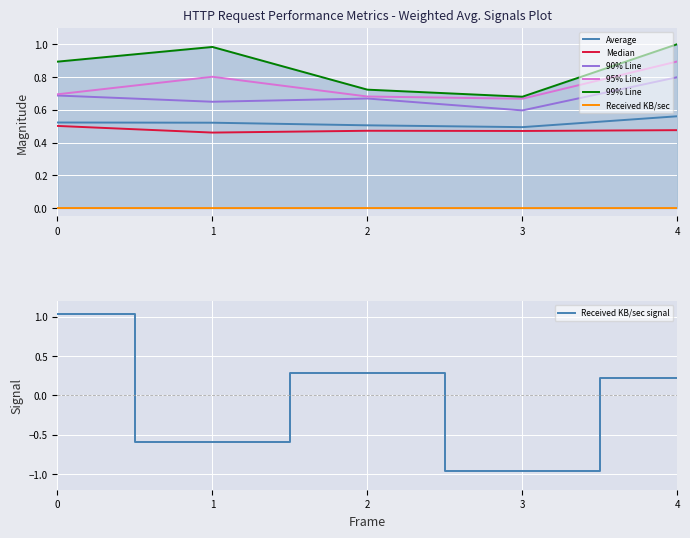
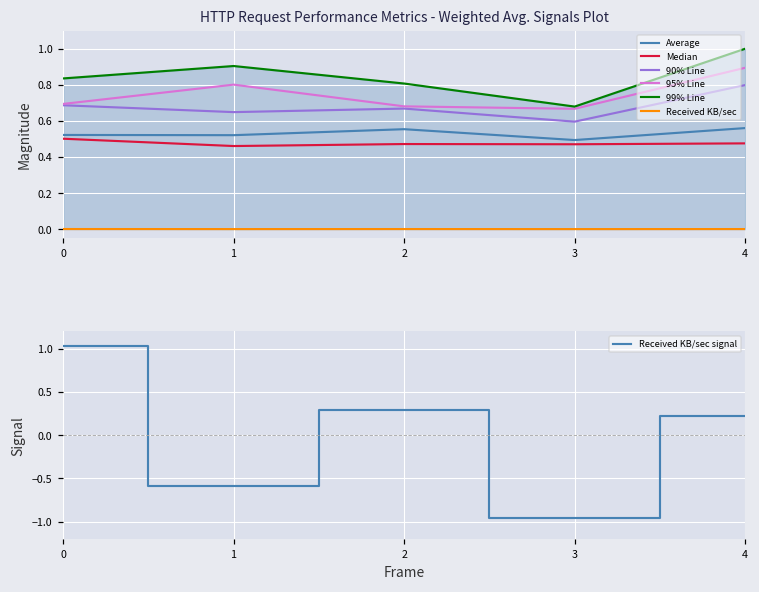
HTTP Request Performance Metrics - Weighted Avg. Signals Plot, 99% Line, 0: 0.89 -> 0.84
HTTP Request Performance Metrics - Weighted Avg. Signals Plot, 99% Line, 1: 0.98 -> 0.90
HTTP Request Performance Metrics - Weighted Avg. Signals Plot, Average, 2: 0.50 -> 0.55
HTTP Request Performance Metrics - Weighted Avg. Signals Plot, 99% Line, 2: 0.72 -> 0.81
